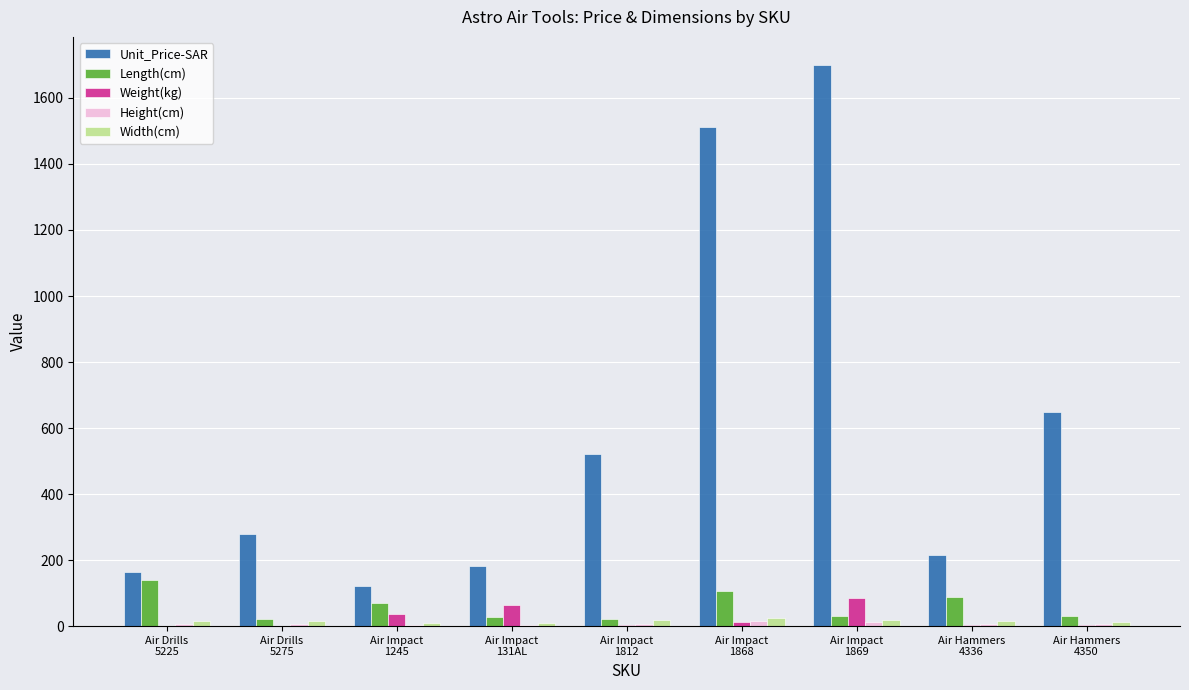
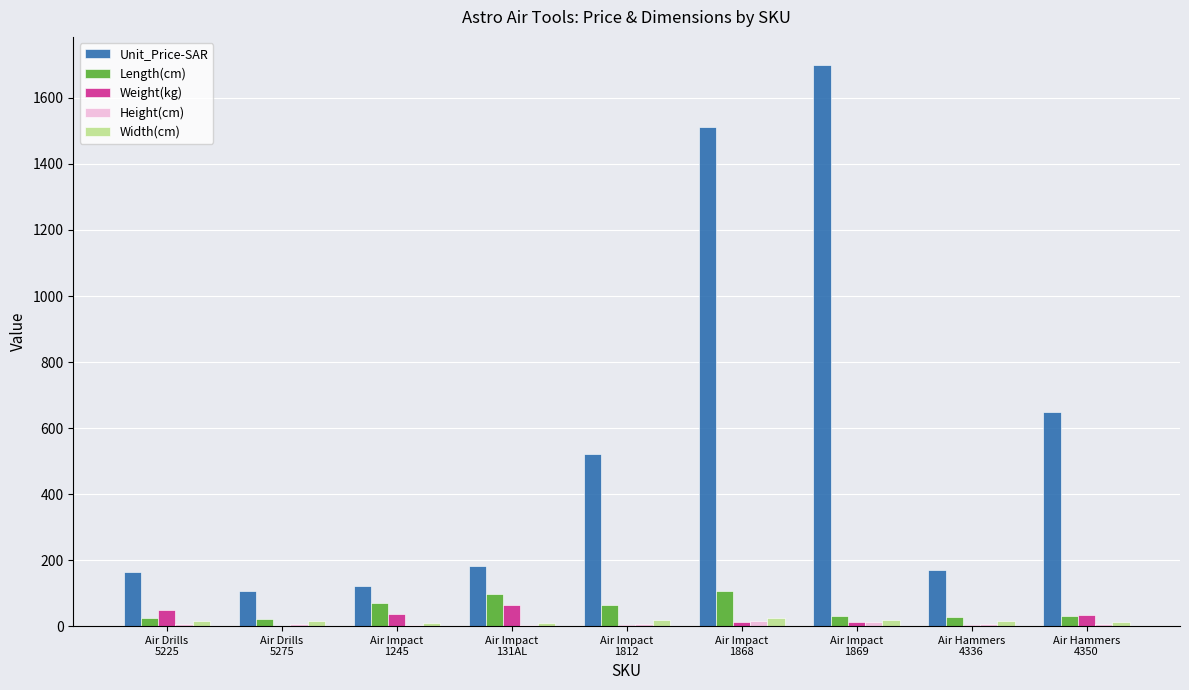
Length(cm), Air Drills 5225: 140 -> 20
Weight(kg), Air Drills 5225: 0 -> 50
Unit_Price-SAR, Air Drills 5275: 280 -> 110
Length(cm), Air Impact 131AL: 30 -> 100
Length(cm), Air Impact 1812: 20 -> 60
Weight(kg), Air Impact 1869: 80 -> 10
Unit_Price-SAR, Air Hammers 4336: 210 -> 170
Length(cm), Air Hammers 4336: 90 -> 30
Weight(kg), Air Hammers 4350: 0 -> 30
